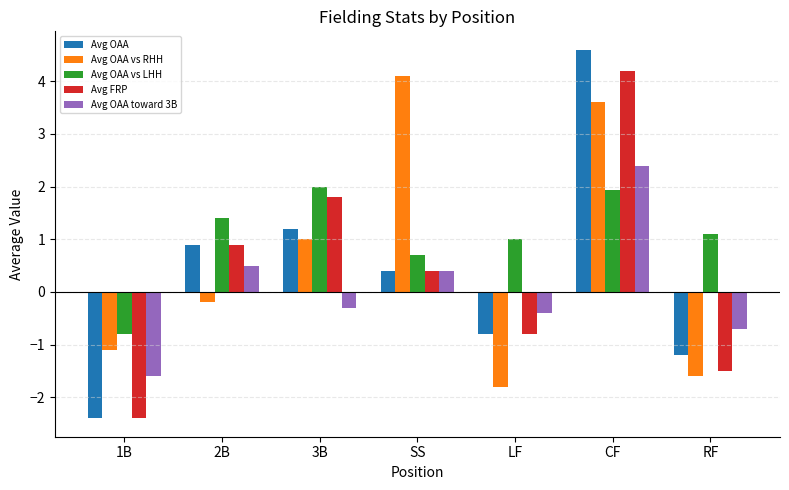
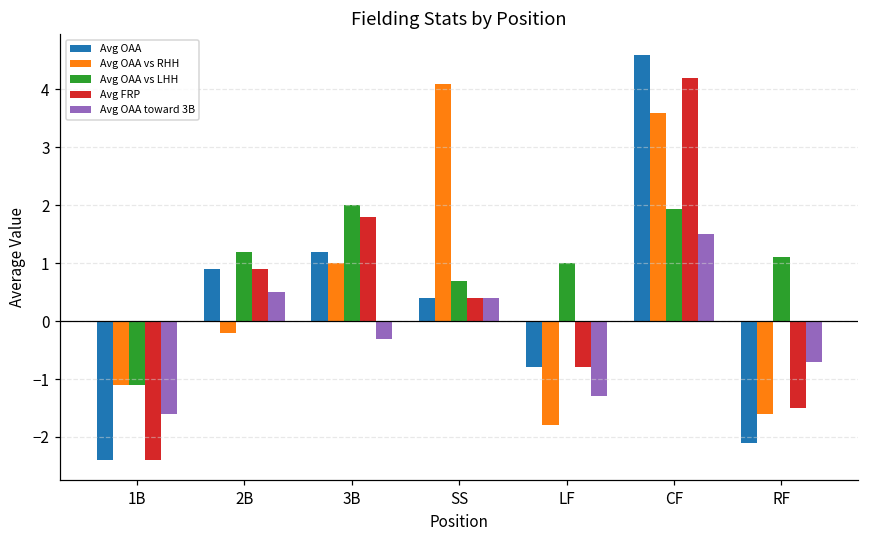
Avg OAA vs LHH, 1B: -0.8 -> -1.1
Avg OAA vs LHH, 2B: 1.4 -> 1.2
Avg OAA toward 3B, LF: -0.4 -> -1.3
Avg OAA toward 3B, CF: 2.4 -> 1.5
Avg OAA, RF: -1.2 -> -2.1
